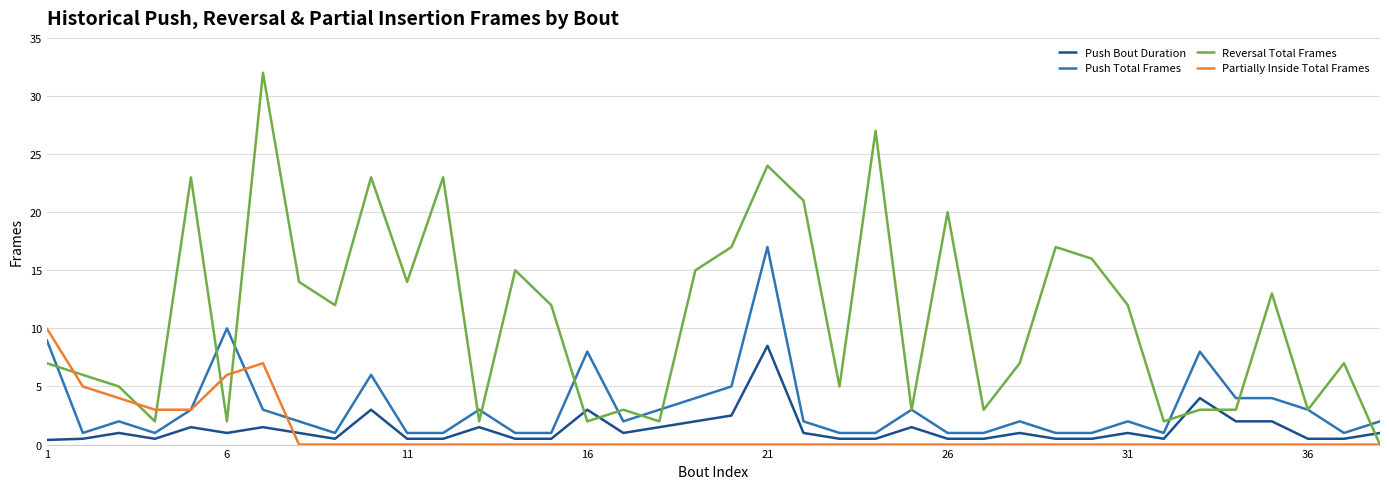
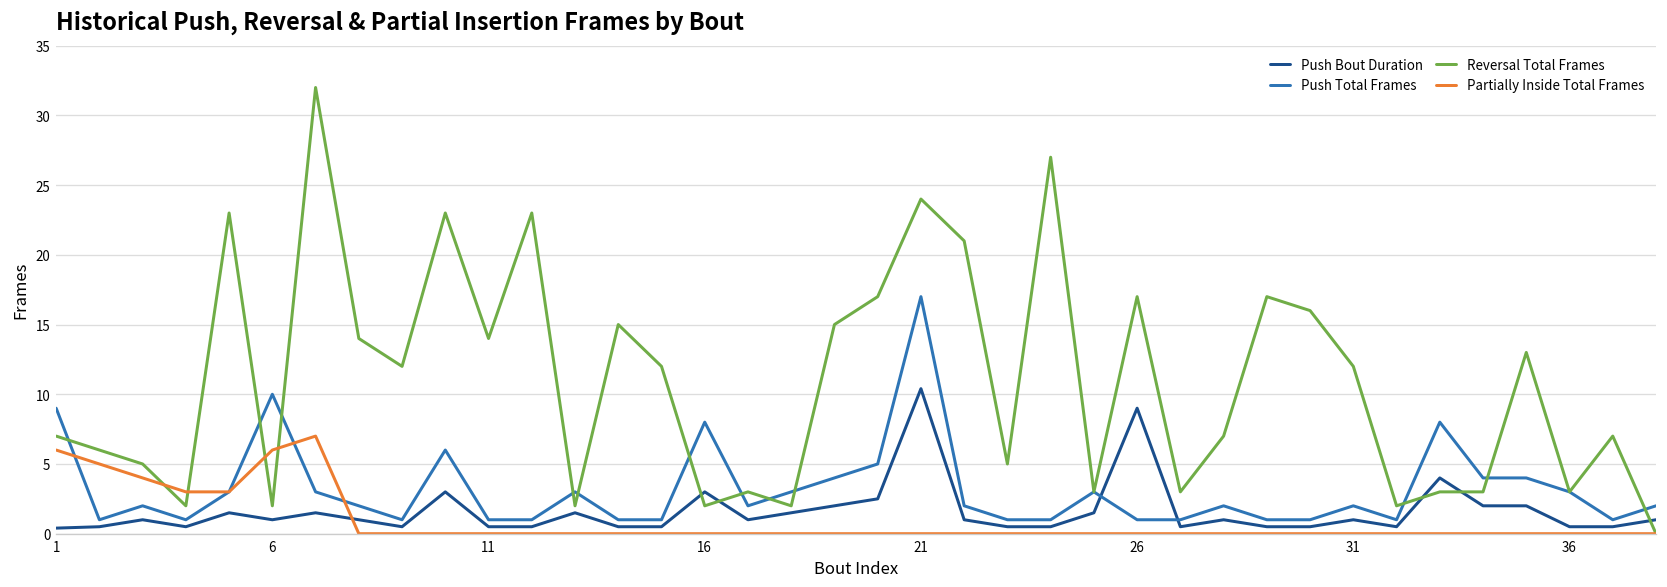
Partially Inside Total Frames, 1: 10 -> 6
Push Bout Duration, 21: 8.5 -> 10.4
Push Bout Duration, 26: 0.5 -> 9.0
Reversal Total Frames, 26: 20 -> 17
